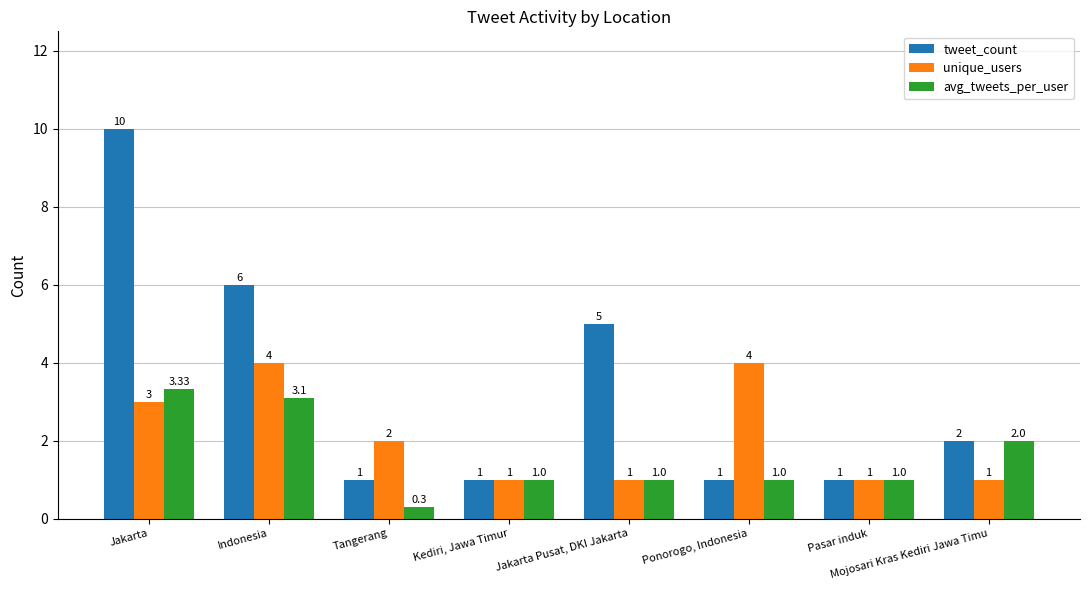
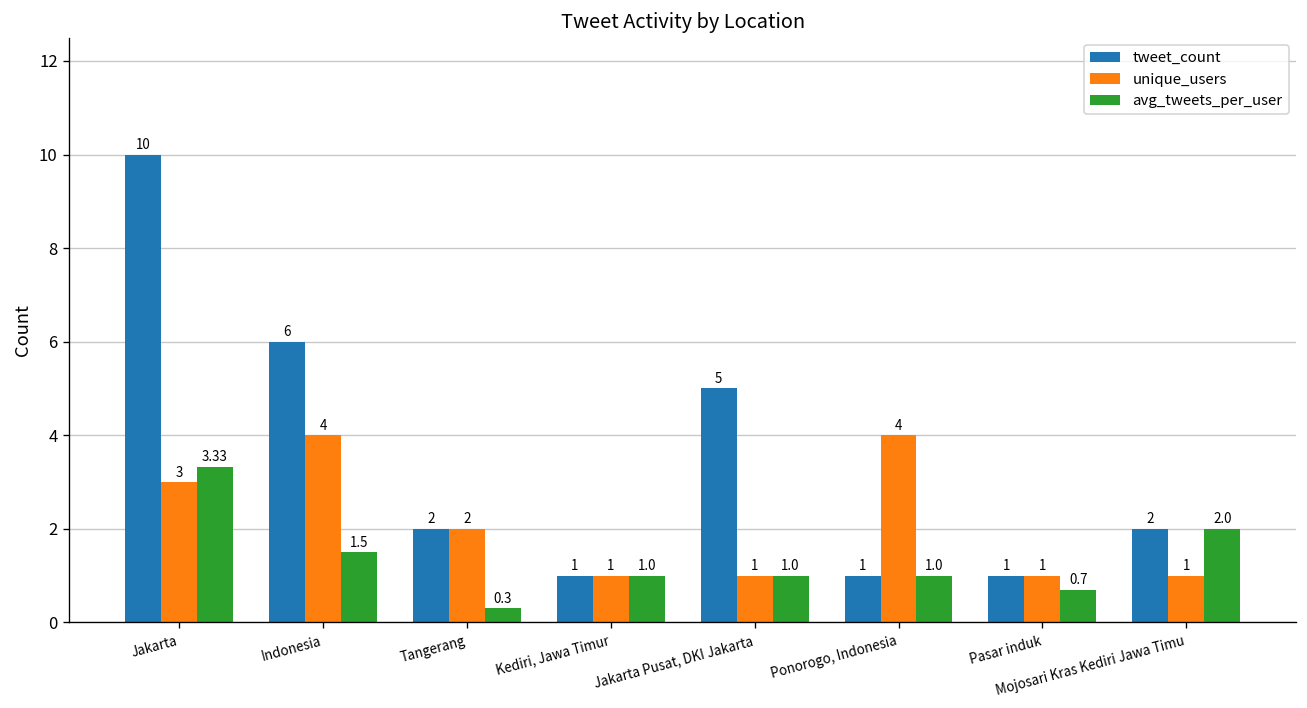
avg_tweets_per_user, Indonesia: 3.1 -> 1.5
tweet_count, Tangerang: 1 -> 2
avg_tweets_per_user, Pasar induk: 1.0 -> 0.7
